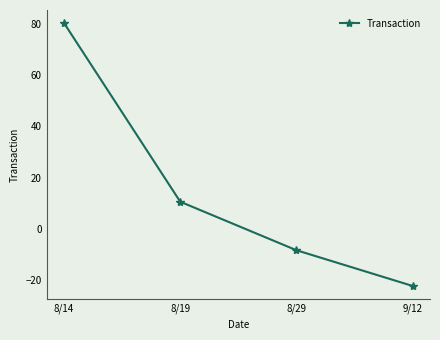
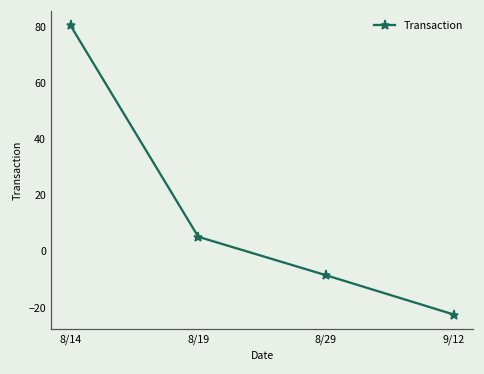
8/19: 11 -> 5
